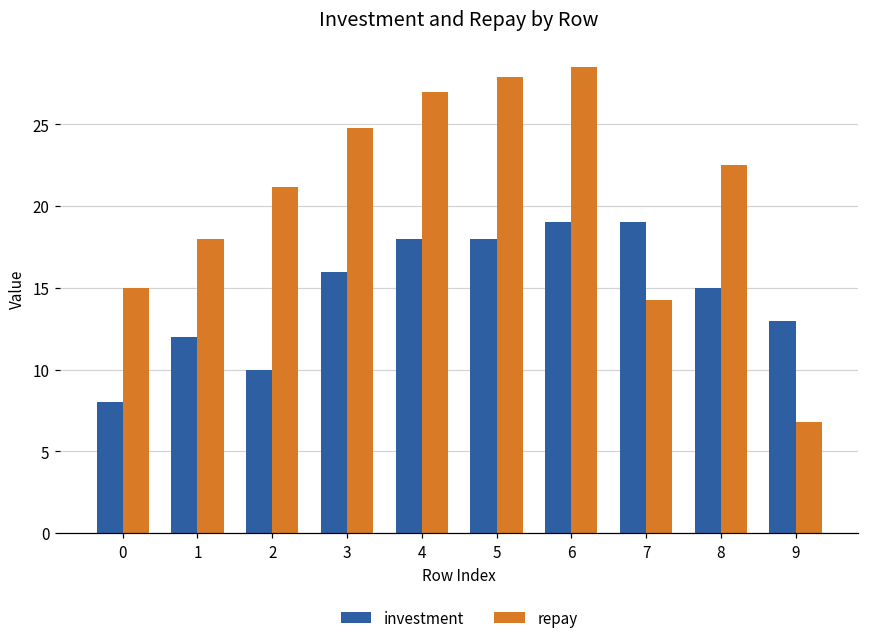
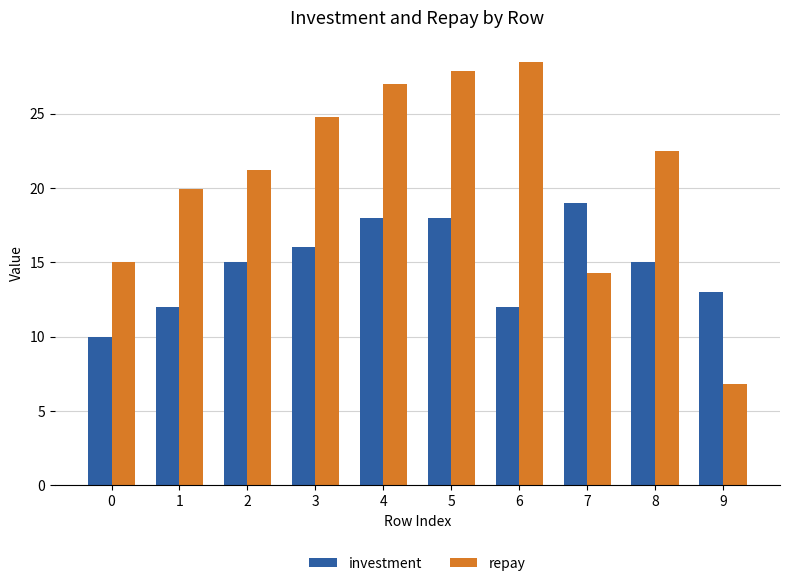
investment, 0: 8 -> 10
repay, 1: 18.0 -> 19.9
investment, 2: 10 -> 15
investment, 6: 19 -> 12
